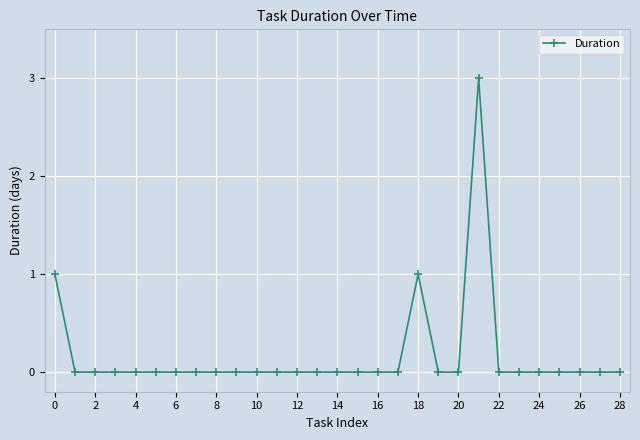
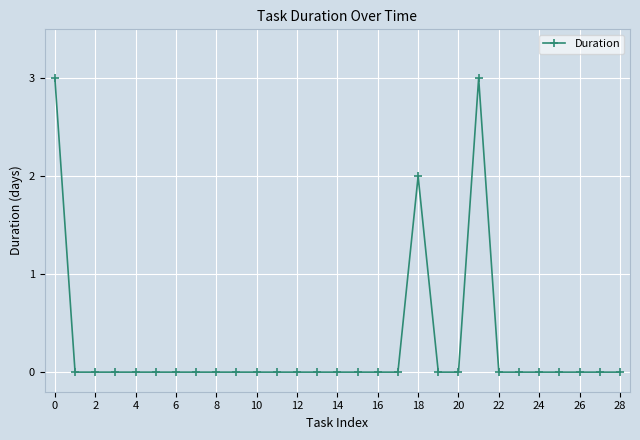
0: 1 -> 3
18: 1 -> 2
